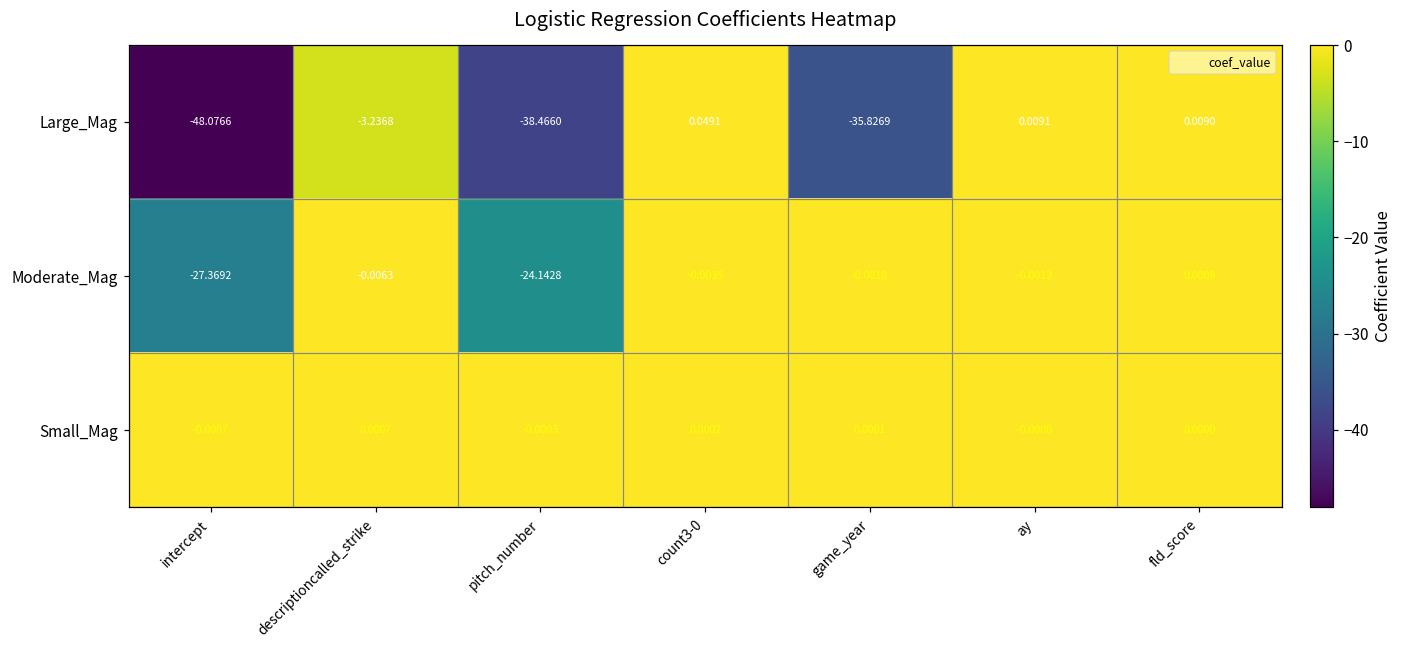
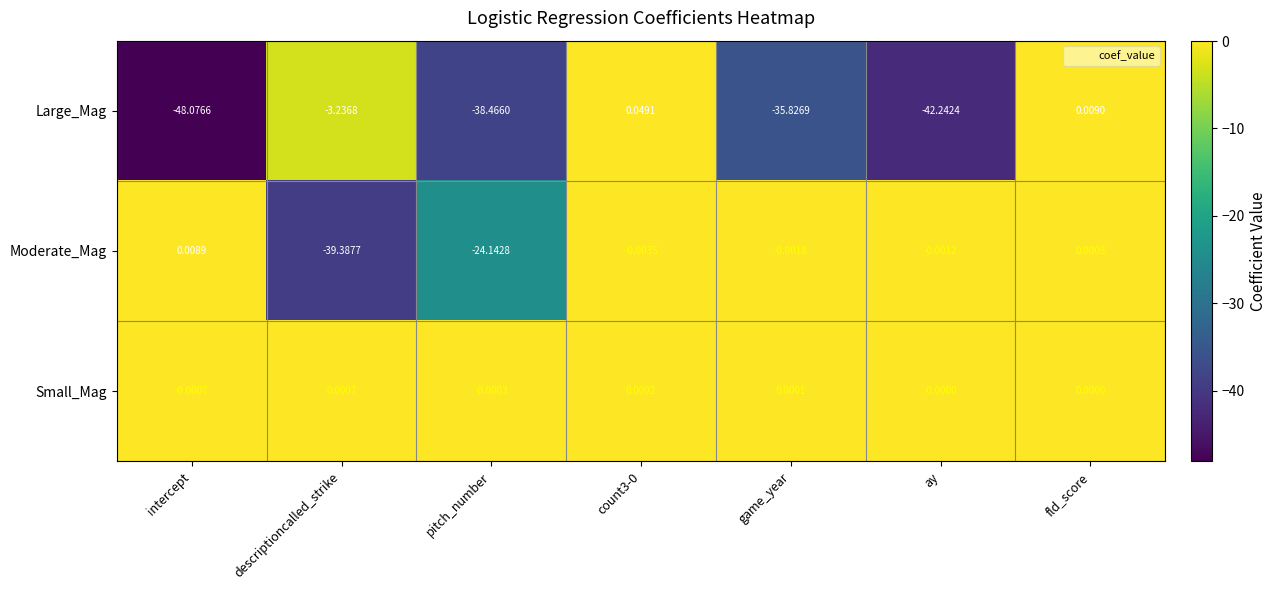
Large_Mag, ay: 0.0091 -> -42.2424
Moderate_Mag, intercept: -27.3692 -> 0.0089
Moderate_Mag, descriptioncalled_strike: -0.0063 -> -39.3877
